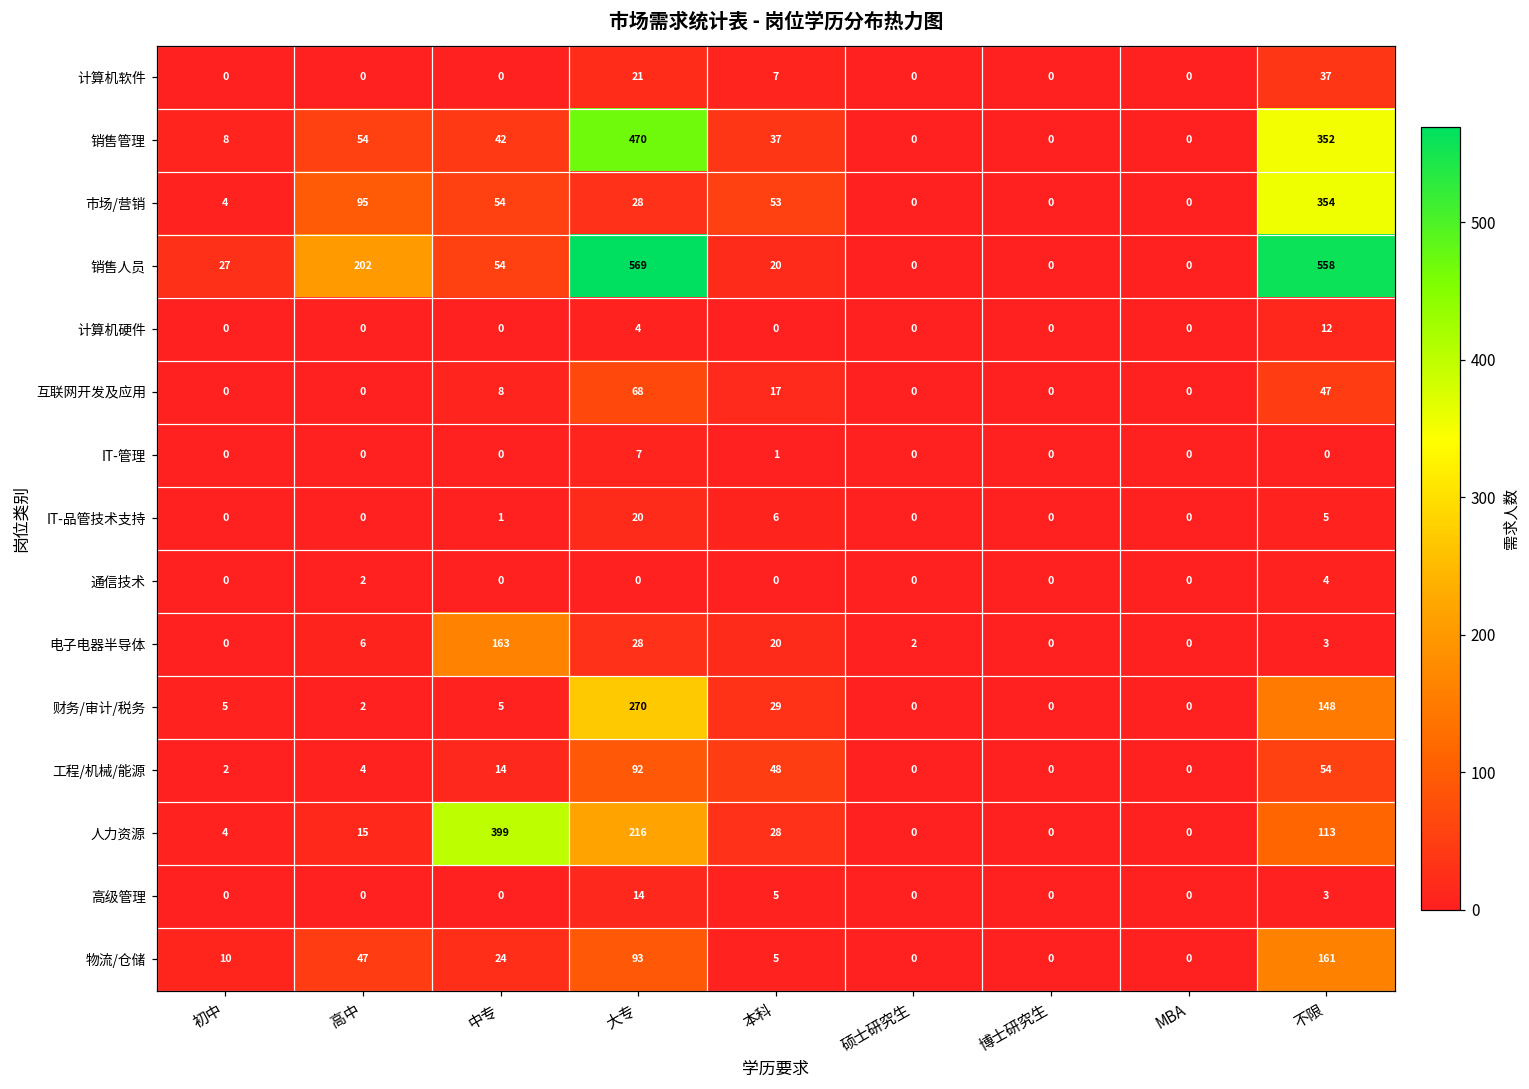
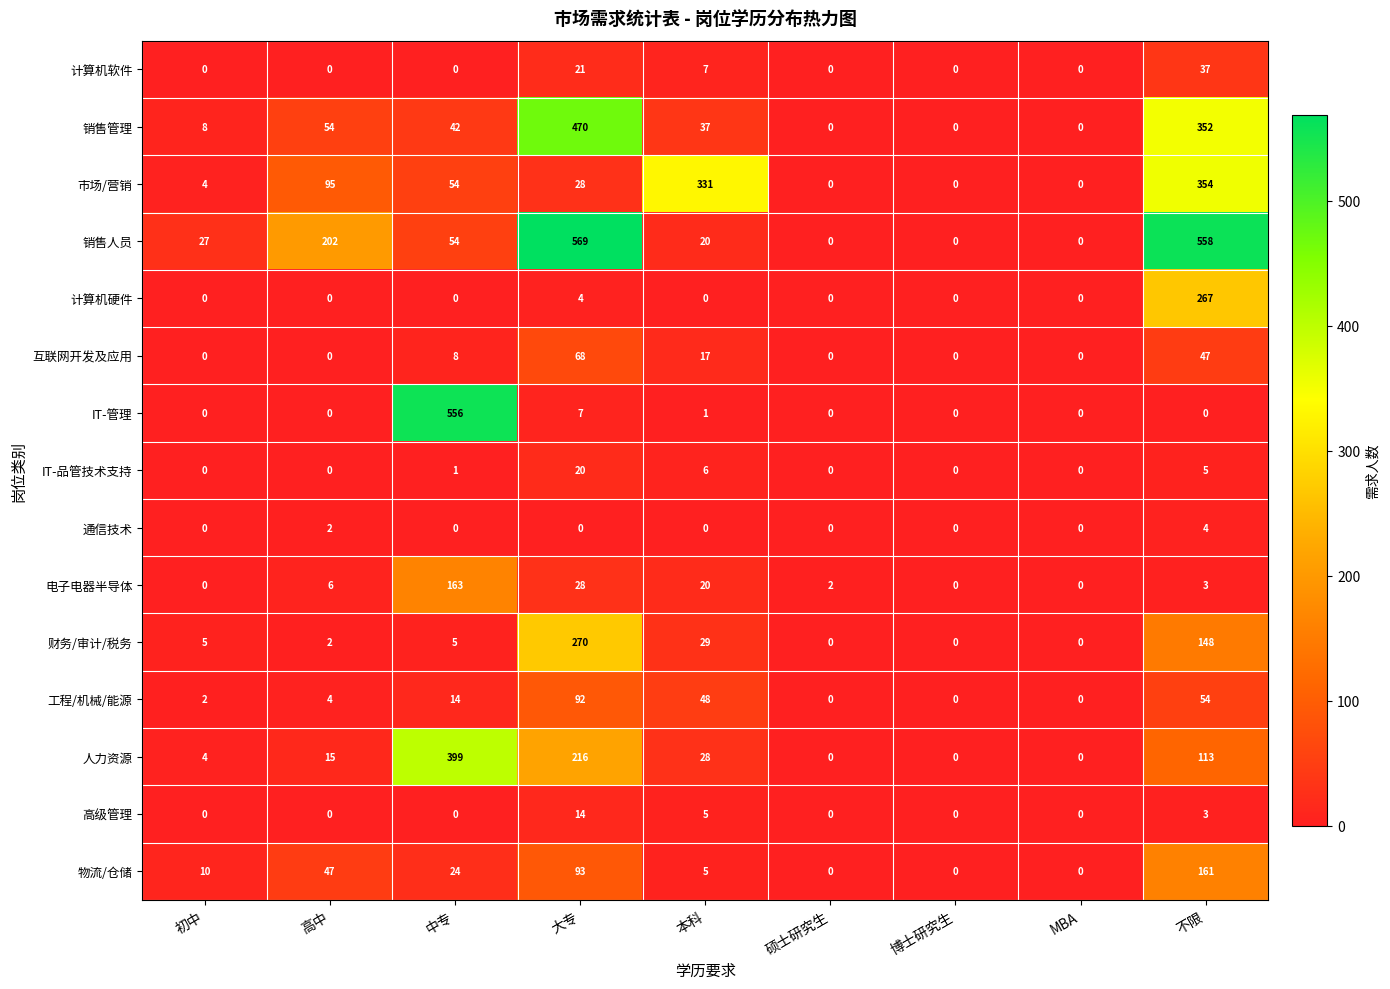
市场/营销, 本科: 53 -> 331
计算机硬件, 不限: 12 -> 267
IT-管理, 中专: 0 -> 556
